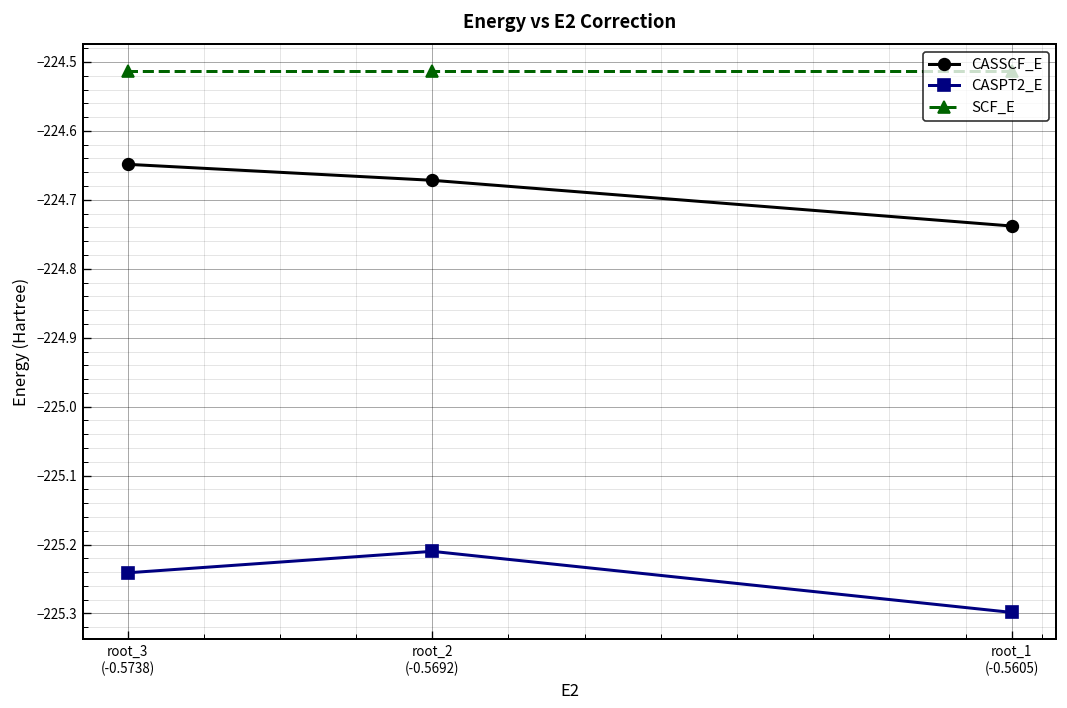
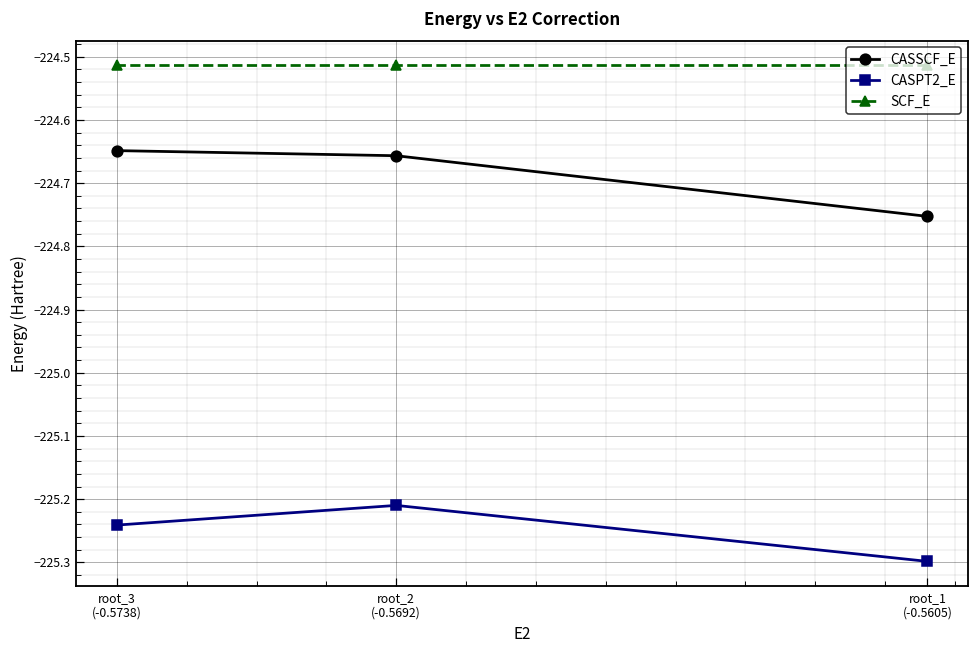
CASSCF_E, root_2 (-0.5692): -224.67 -> -224.66
CASSCF_E, root_1 (-0.5605): -224.74 -> -224.75
